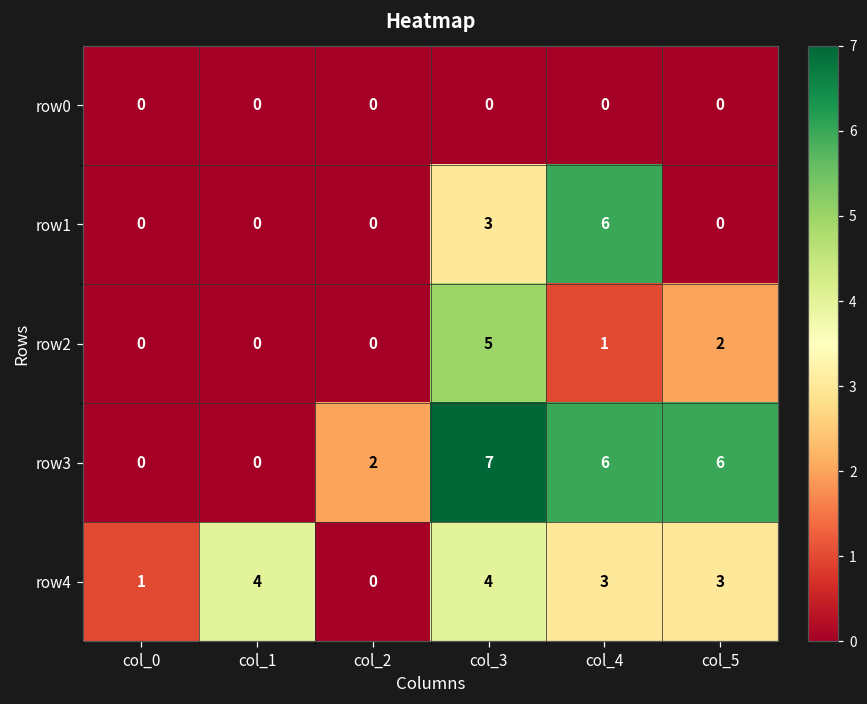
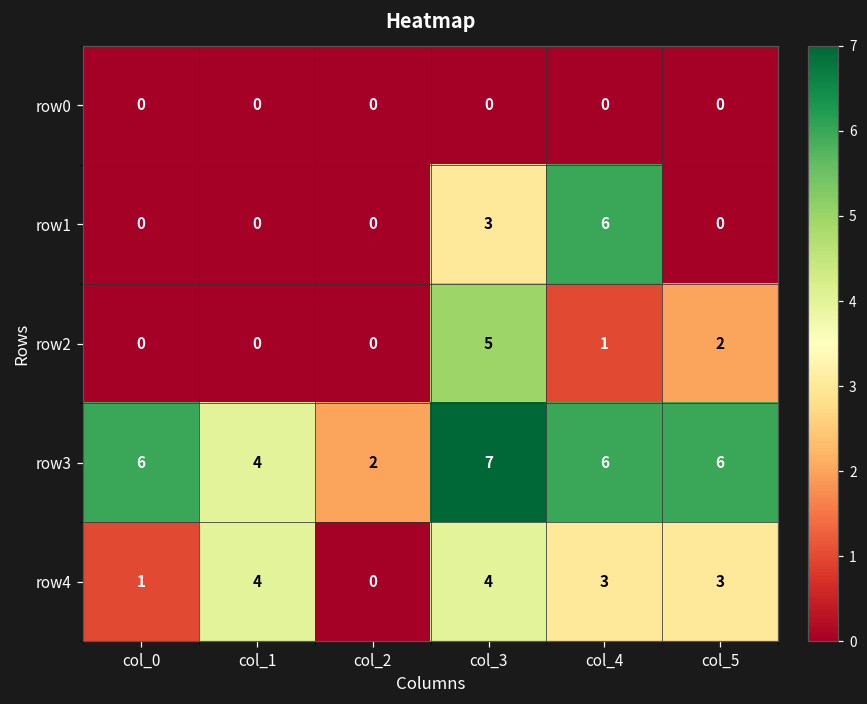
row3, col_0: 0 -> 6
row3, col_1: 0 -> 4
